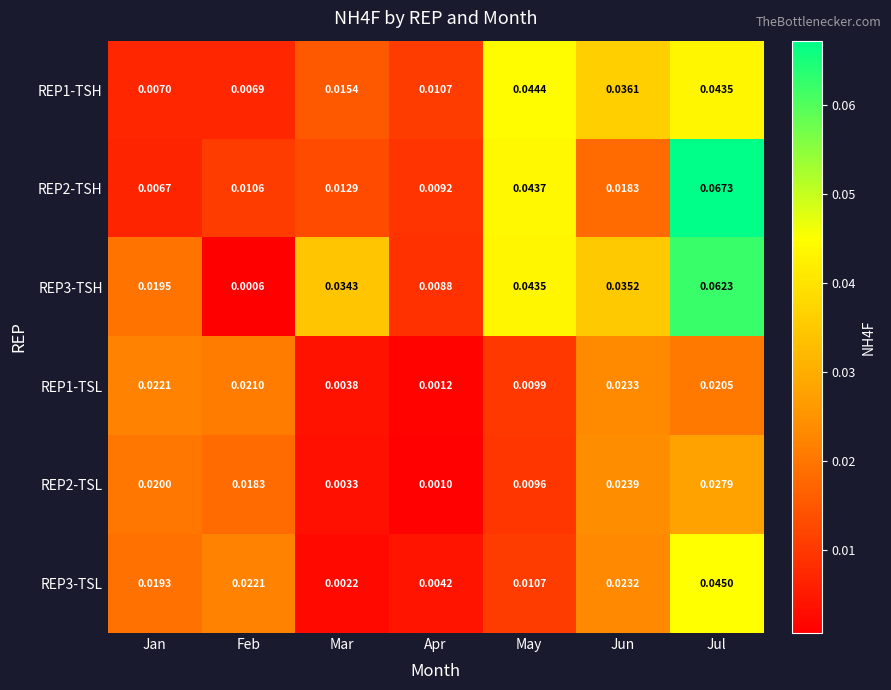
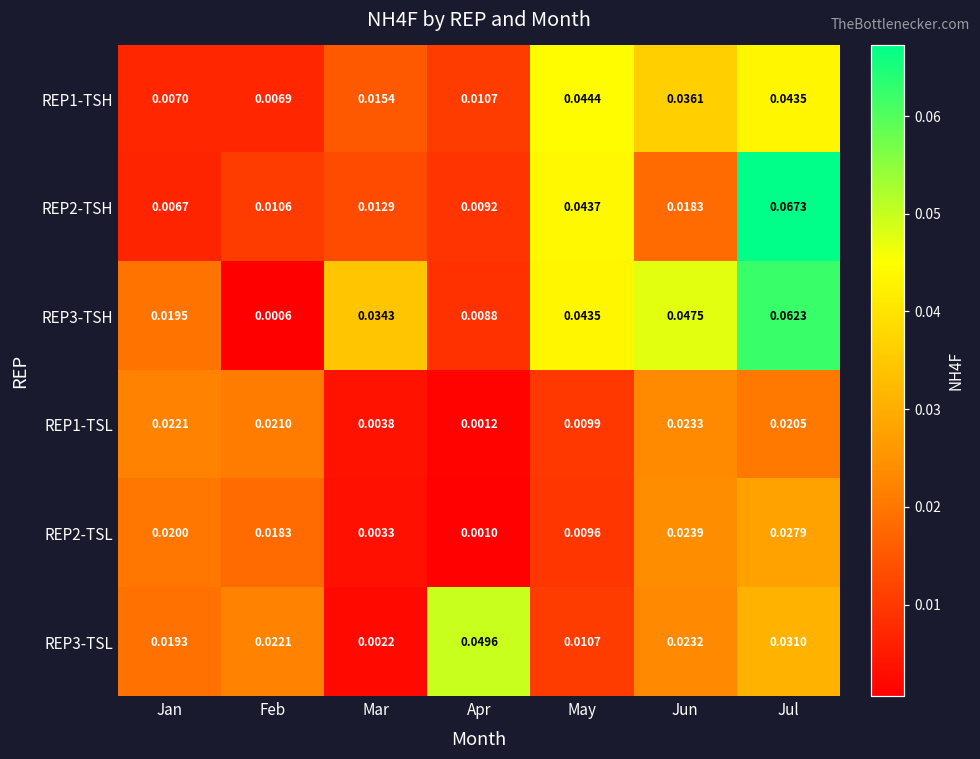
REP3-TSH, Jun: 0.0352 -> 0.0475
REP3-TSL, Apr: 0.0042 -> 0.0496
REP3-TSL, Jul: 0.0450 -> 0.0310
